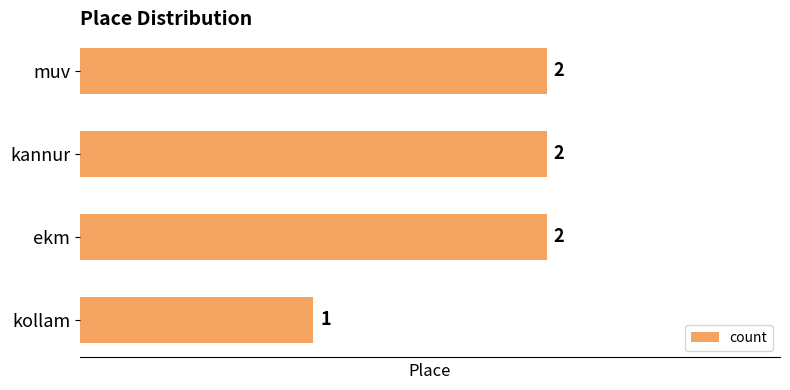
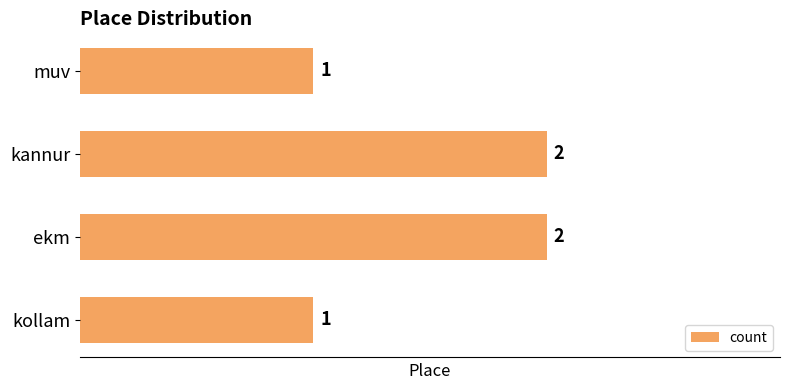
muv: 2 -> 1
